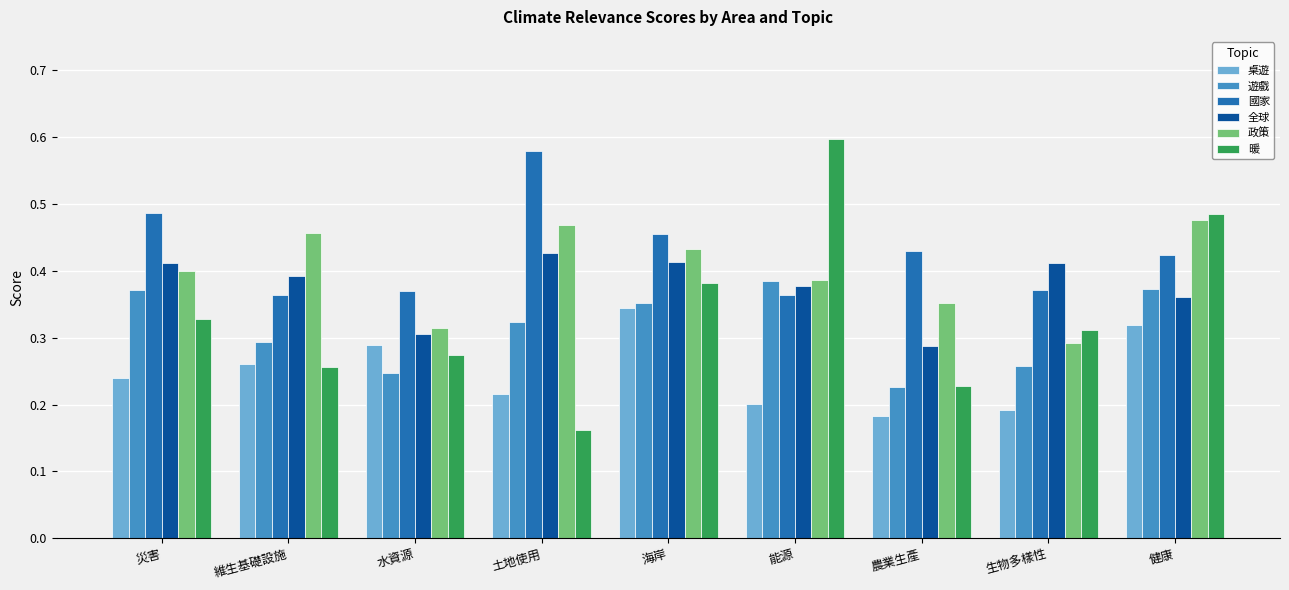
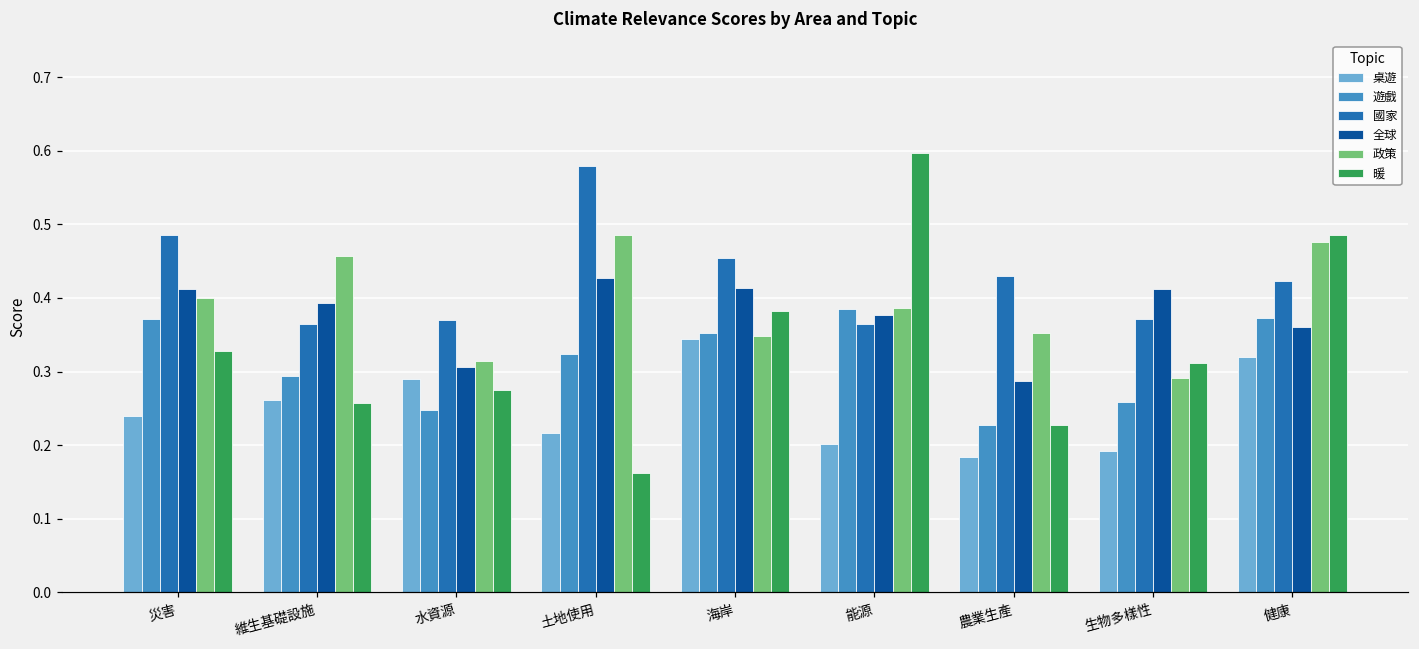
政策, 土地使用: 0.47 -> 0.49
政策, 海岸: 0.43 -> 0.35
